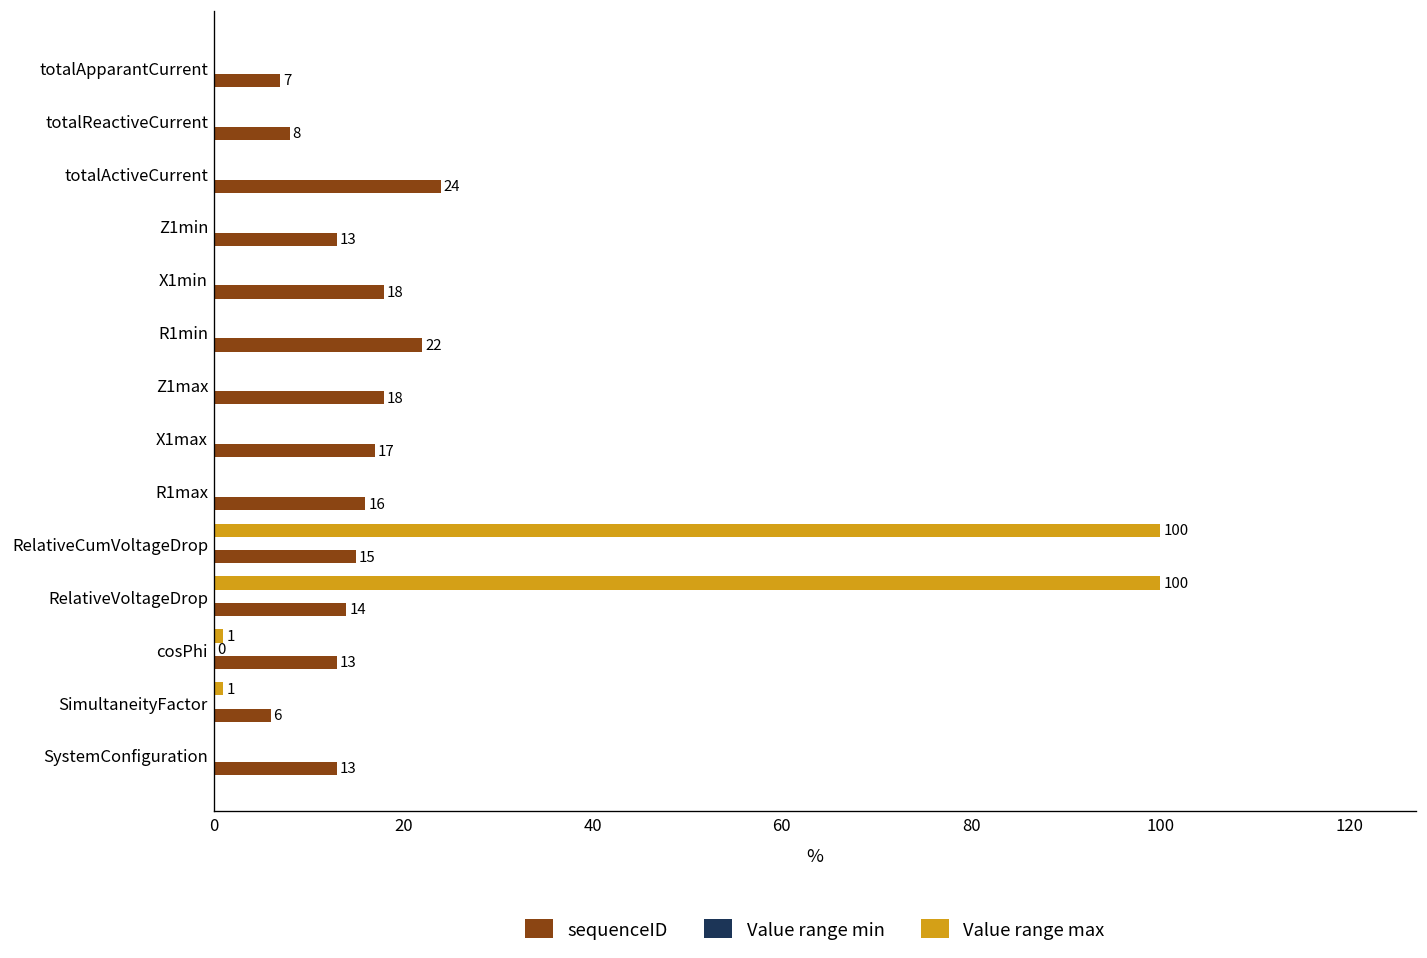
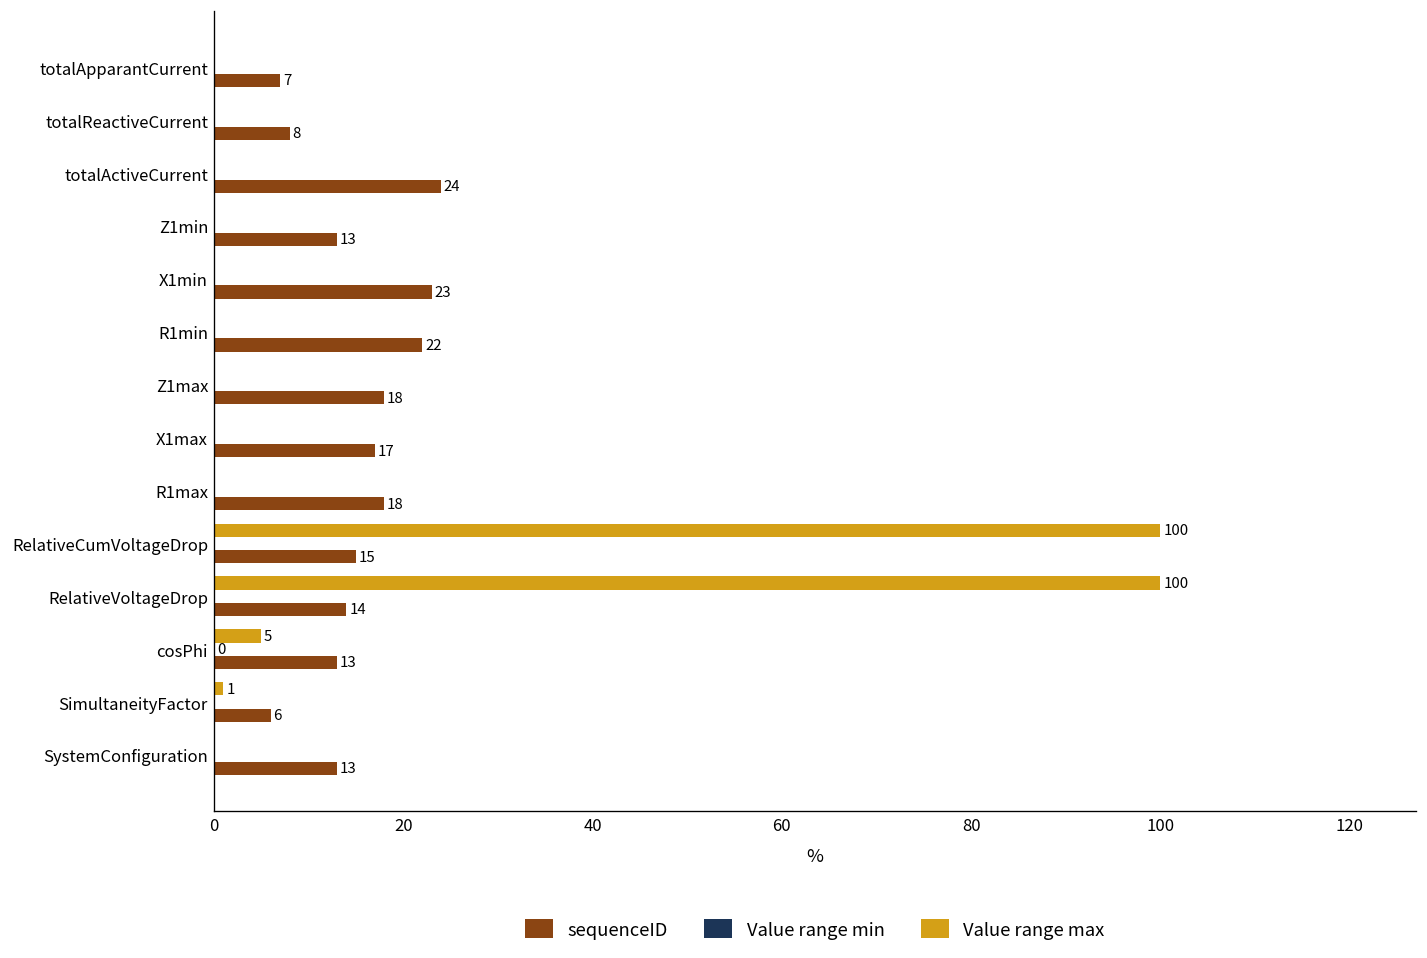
sequenceID, X1min: 18 -> 23
sequenceID, R1max: 16 -> 18
Value range max, cosPhi: 1 -> 5
